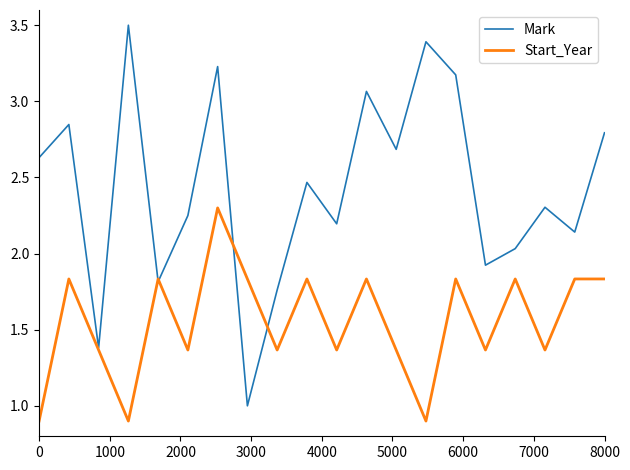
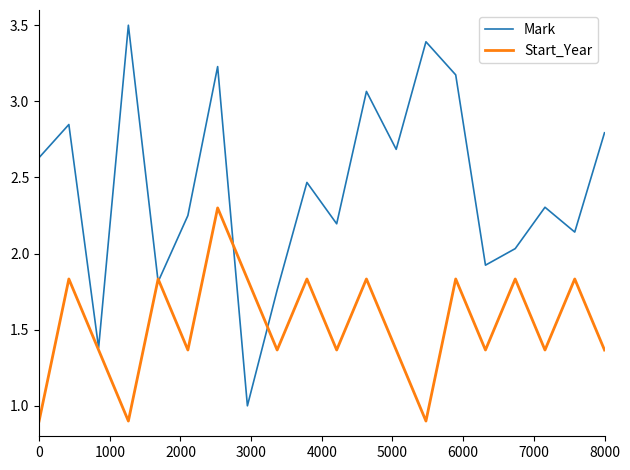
Start_Year, 8000: 1.83 -> 1.37
